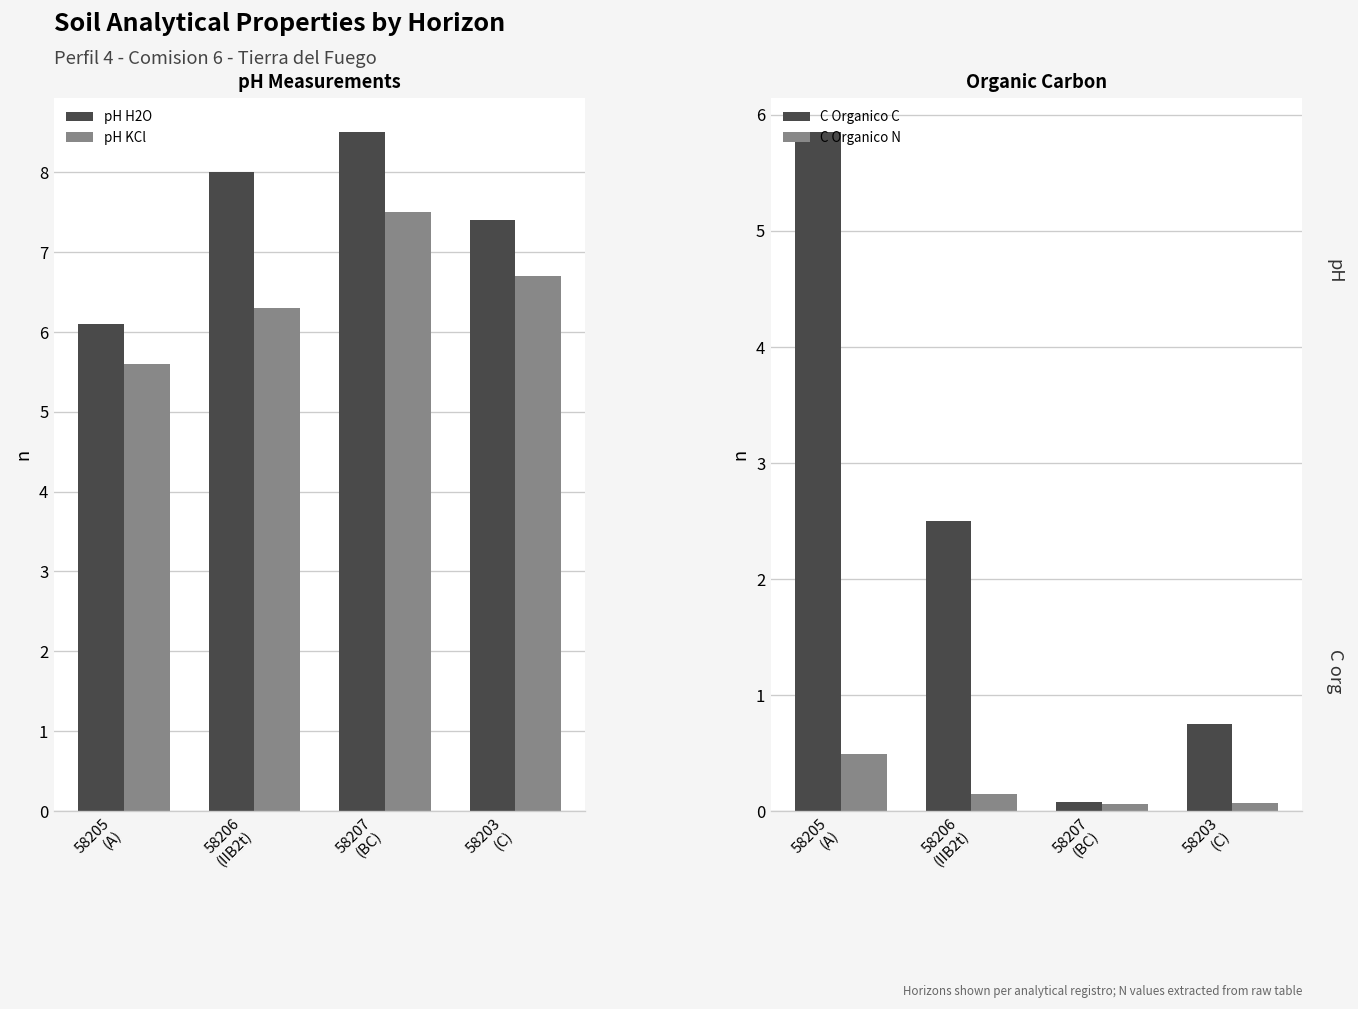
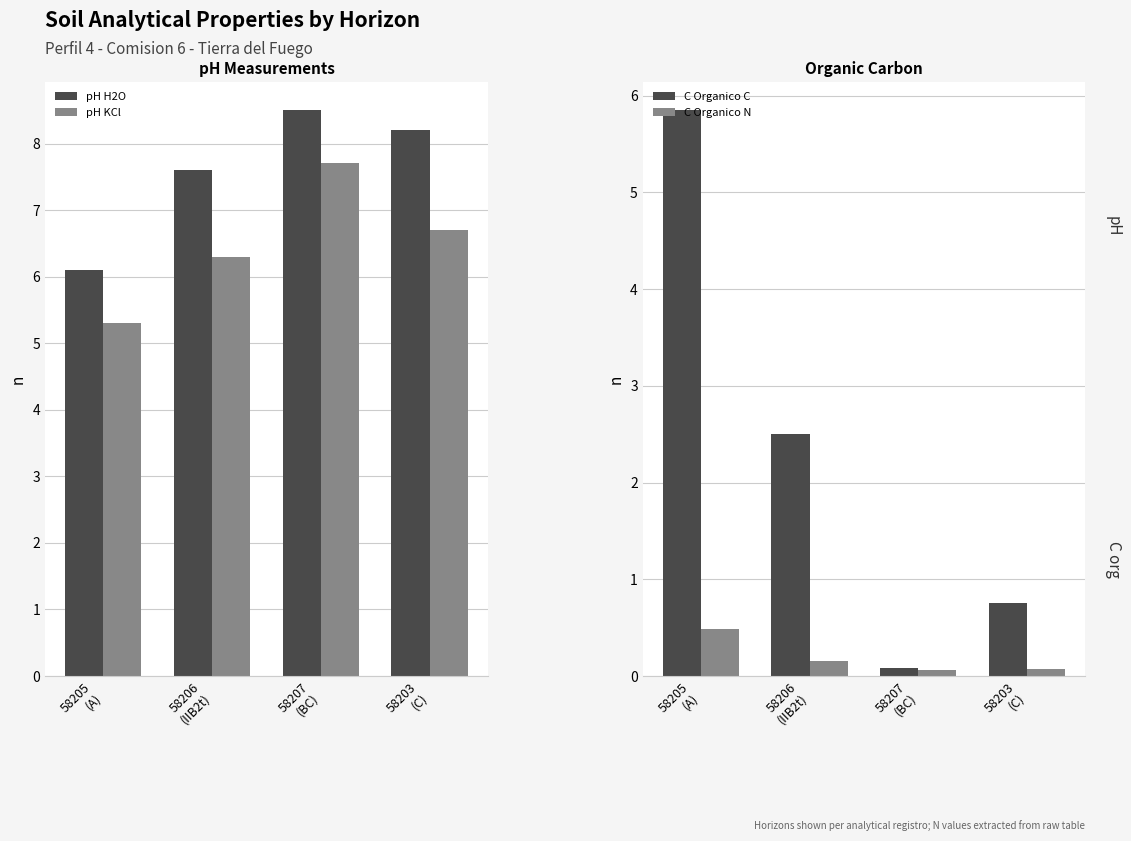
pH Measurements, pH KCl, 58205 (A): 5.6 -> 5.3
pH Measurements, pH H2O, 58206 (IIB2t): 8.0 -> 7.6
pH Measurements, pH KCl, 58207 (BC): 7.5 -> 7.7
pH Measurements, pH H2O, 58203 (C): 7.4 -> 8.2
